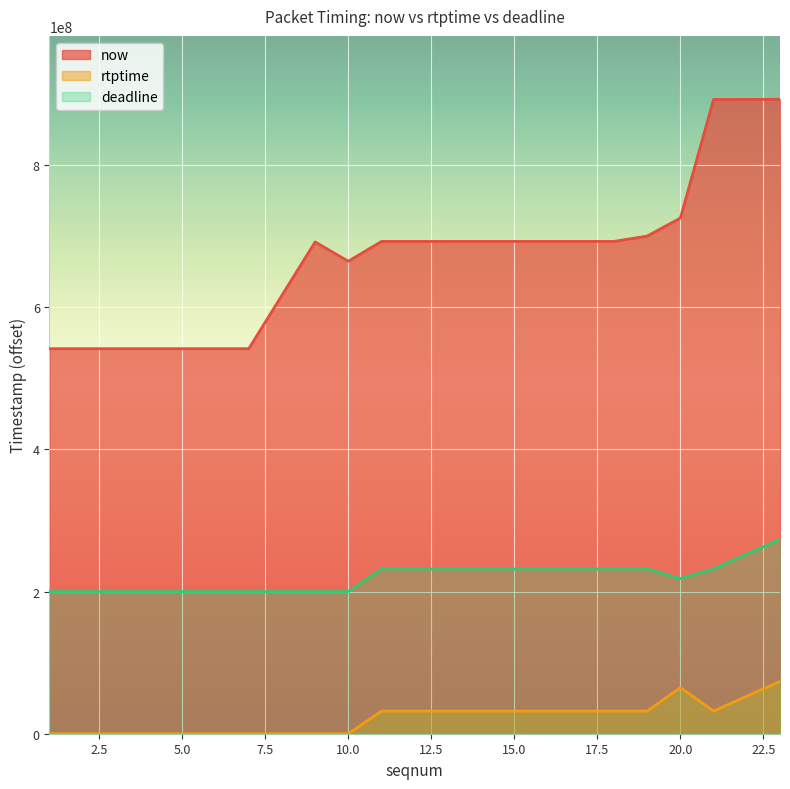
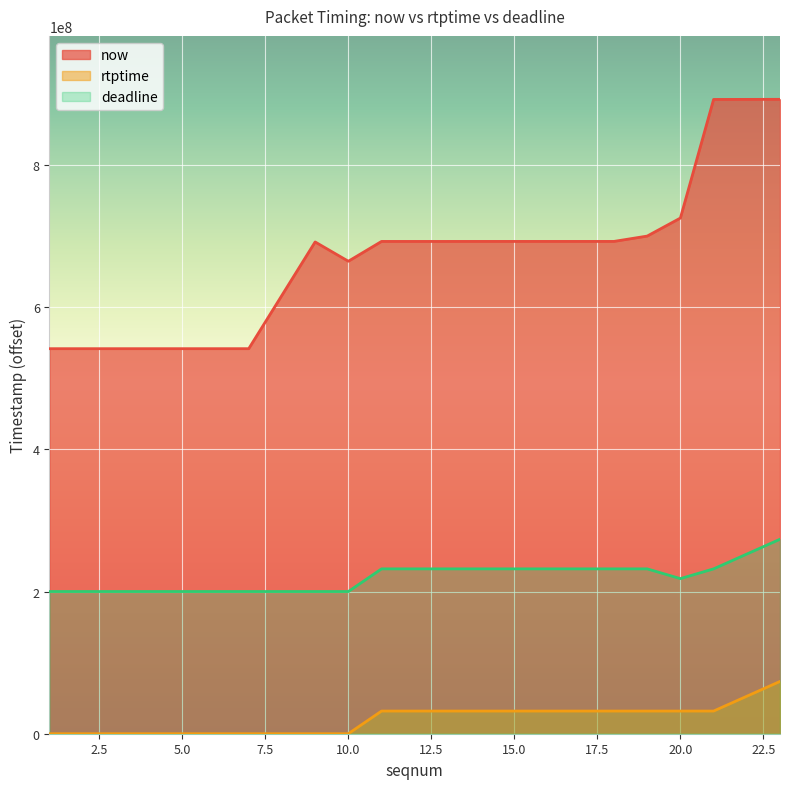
rtptime, 20.0: 60000000 -> 30000000
